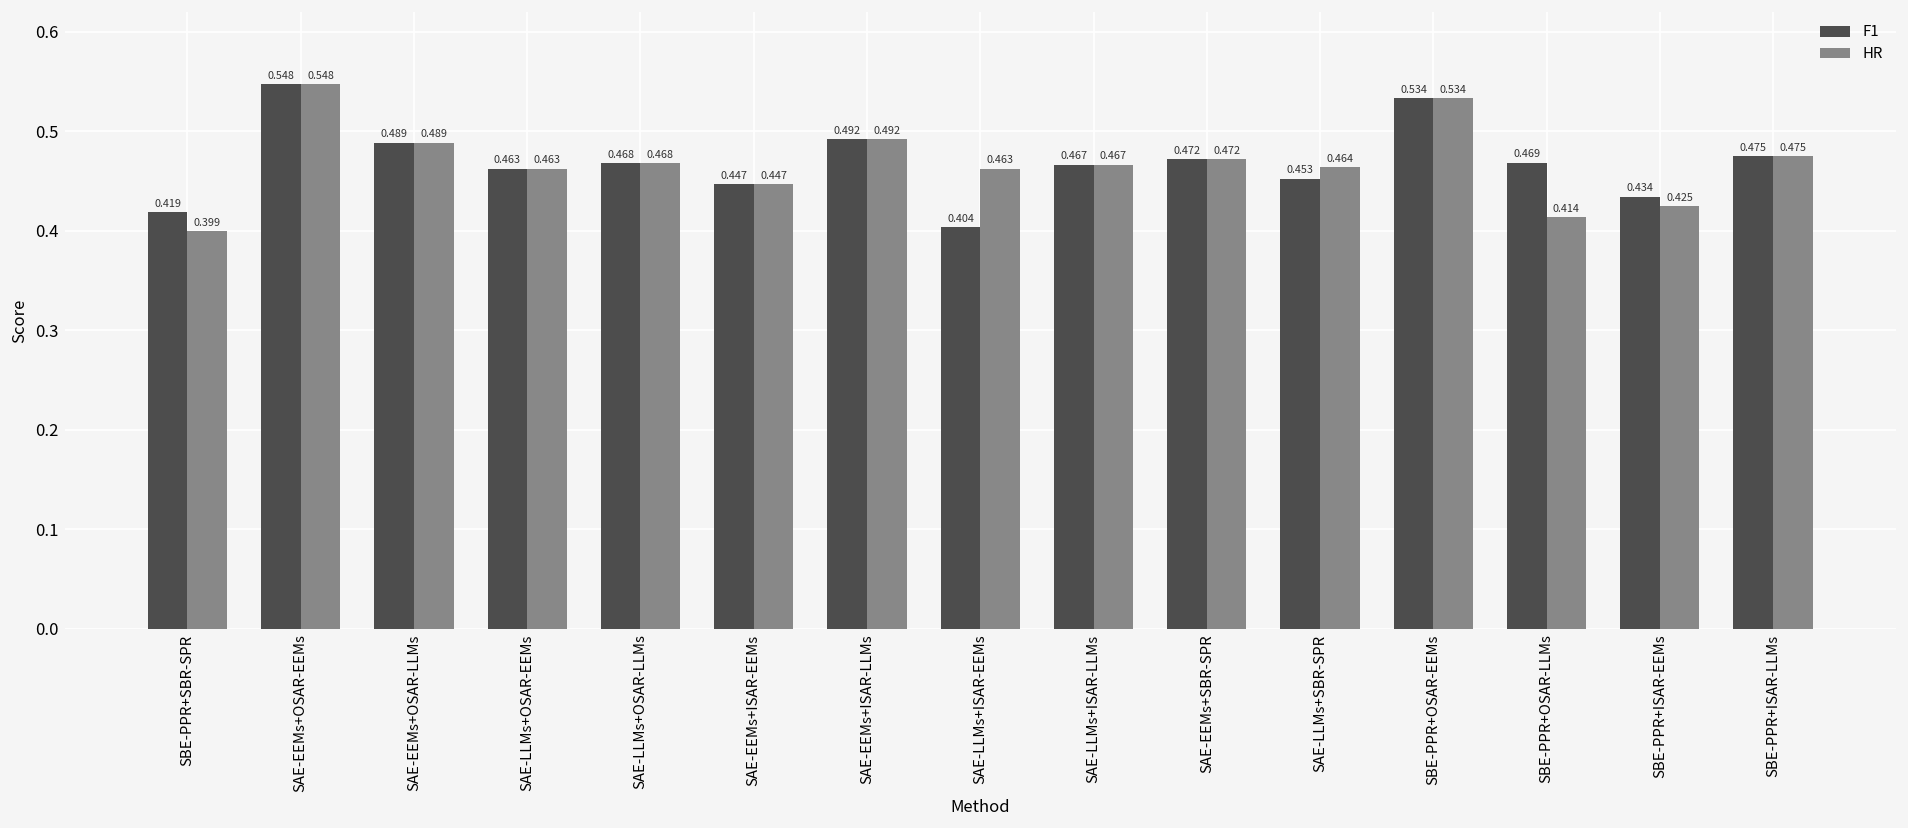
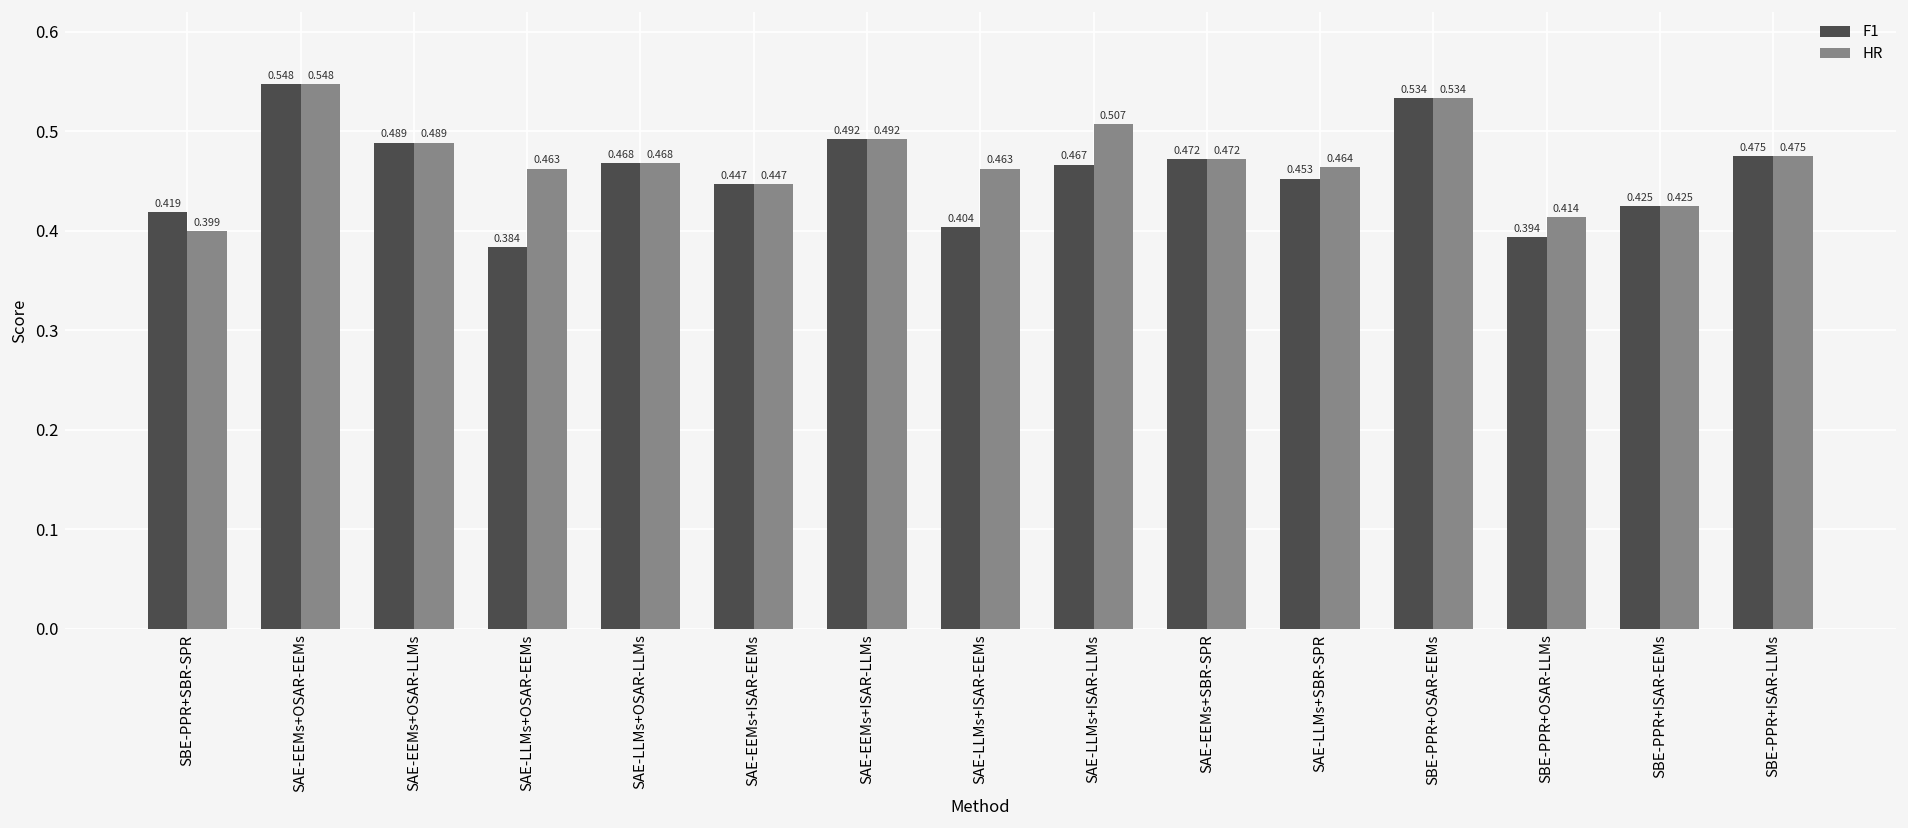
F1, SAE-LLMs+OSAR-EEMs: 0.463 -> 0.384
HR, SAE-LLMs+ISAR-LLMs: 0.467 -> 0.507
F1, SBE-PPR+OSAR-LLMs: 0.469 -> 0.394
F1, SBE-PPR+ISAR-EEMs: 0.434 -> 0.425
